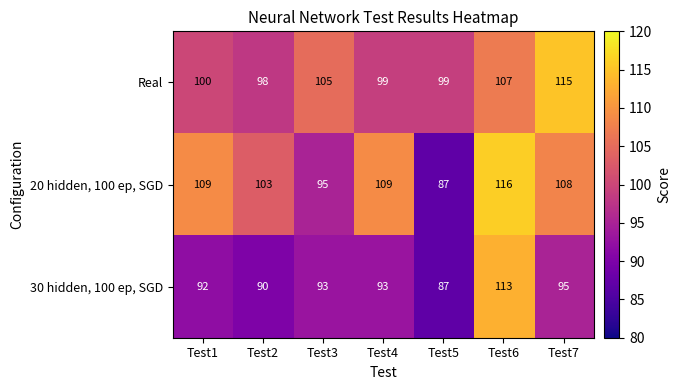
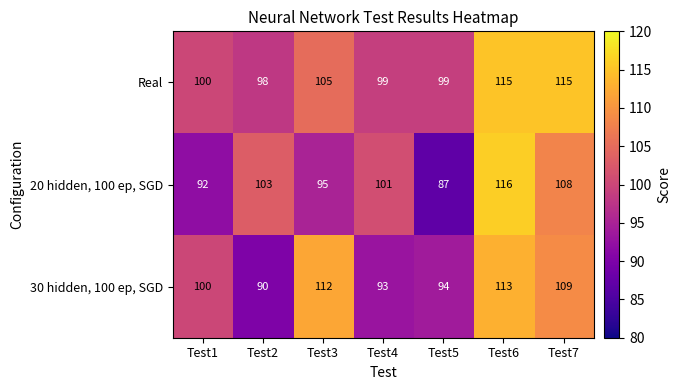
Real, Test6: 107 -> 115
20 hidden, 100 ep, SGD, Test1: 109 -> 92
20 hidden, 100 ep, SGD, Test4: 109 -> 101
30 hidden, 100 ep, SGD, Test1: 92 -> 100
30 hidden, 100 ep, SGD, Test3: 93 -> 112
30 hidden, 100 ep, SGD, Test5: 87 -> 94
30 hidden, 100 ep, SGD, Test7: 95 -> 109
